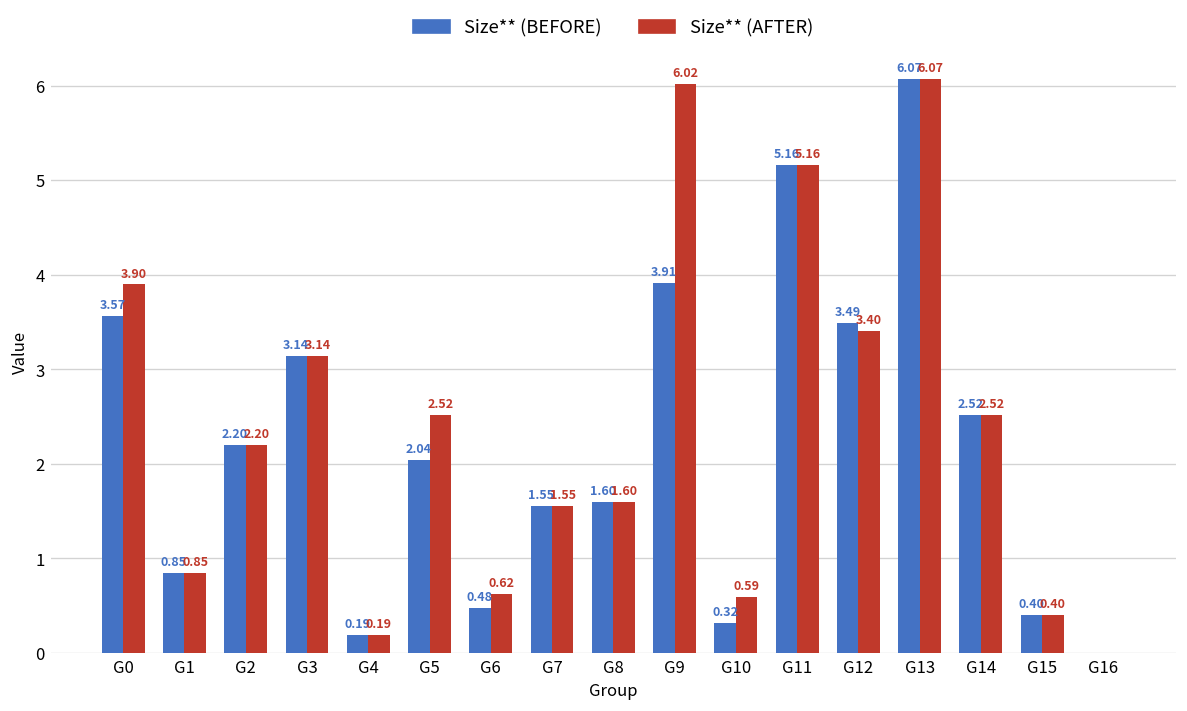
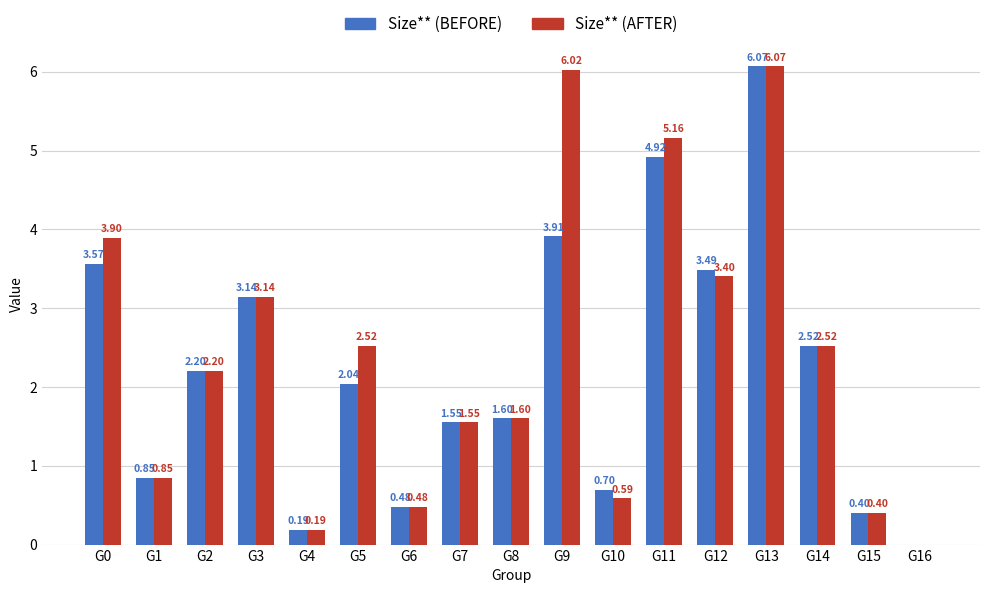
Size** (AFTER), G6: 0.62 -> 0.48
Size** (BEFORE), G10: 0.32 -> 0.70
Size** (BEFORE), G11: 5.16 -> 4.92
